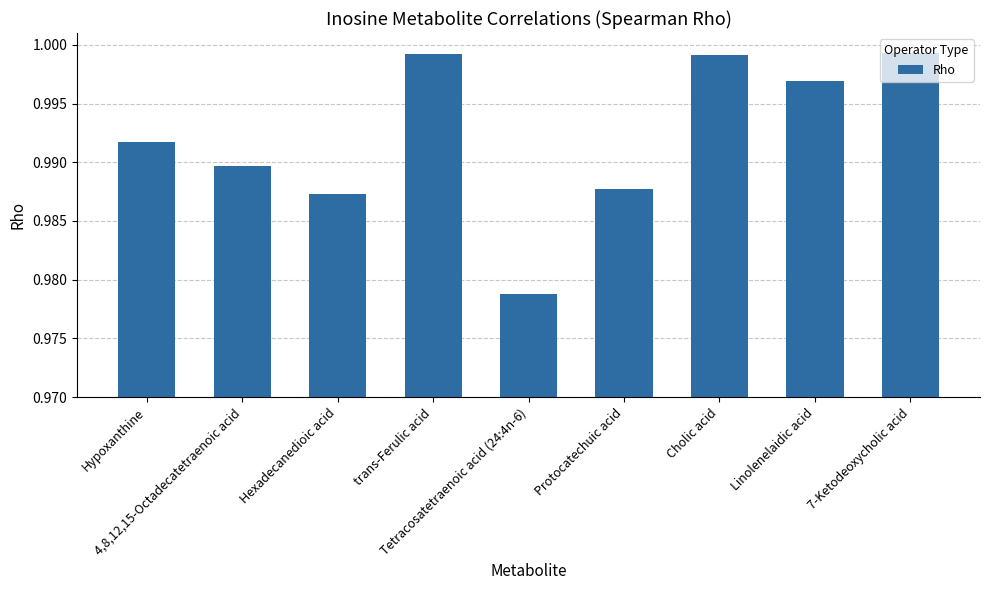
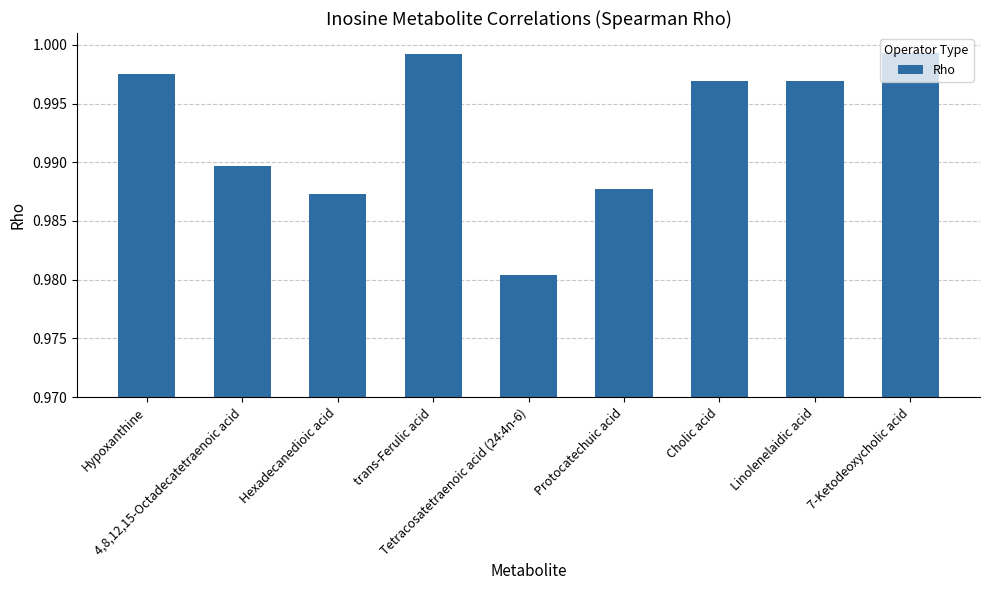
Hypoxanthine: 0.9917 -> 0.9975
Tetracosatetraenoic acid (24:4n-6): 0.9788 -> 0.9804
Cholic acid: 0.9991 -> 0.9969
